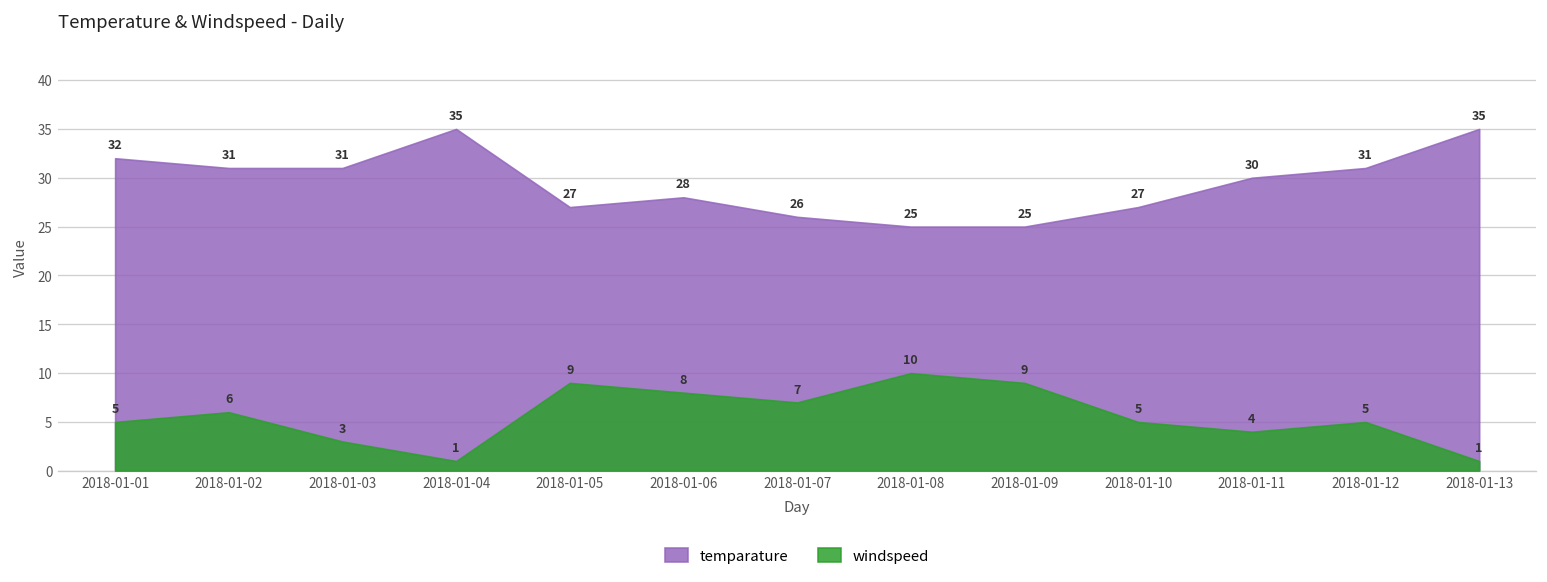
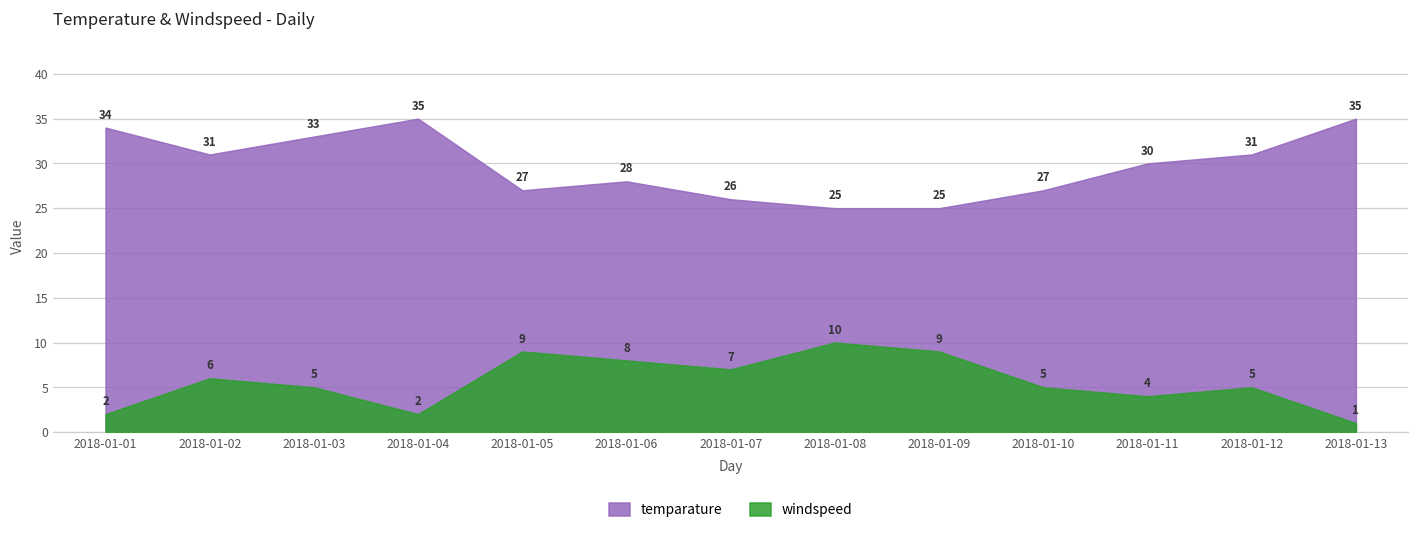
temparature, 2018-01-01: 32 -> 34
windspeed, 2018-01-01: 5 -> 2
temparature, 2018-01-03: 31 -> 33
windspeed, 2018-01-03: 3 -> 5
windspeed, 2018-01-04: 1 -> 2
